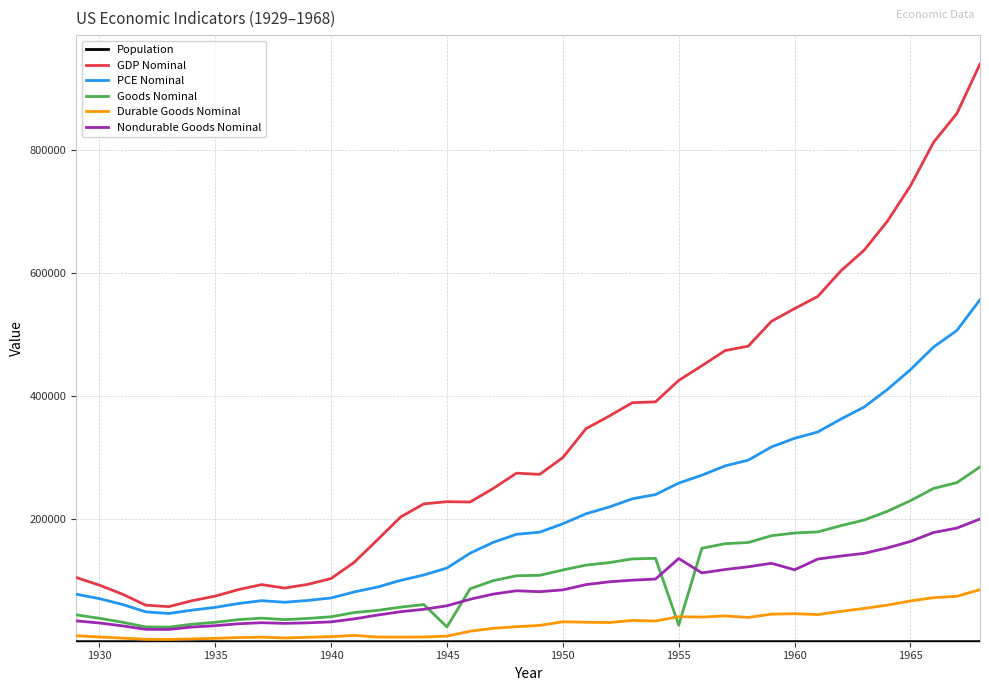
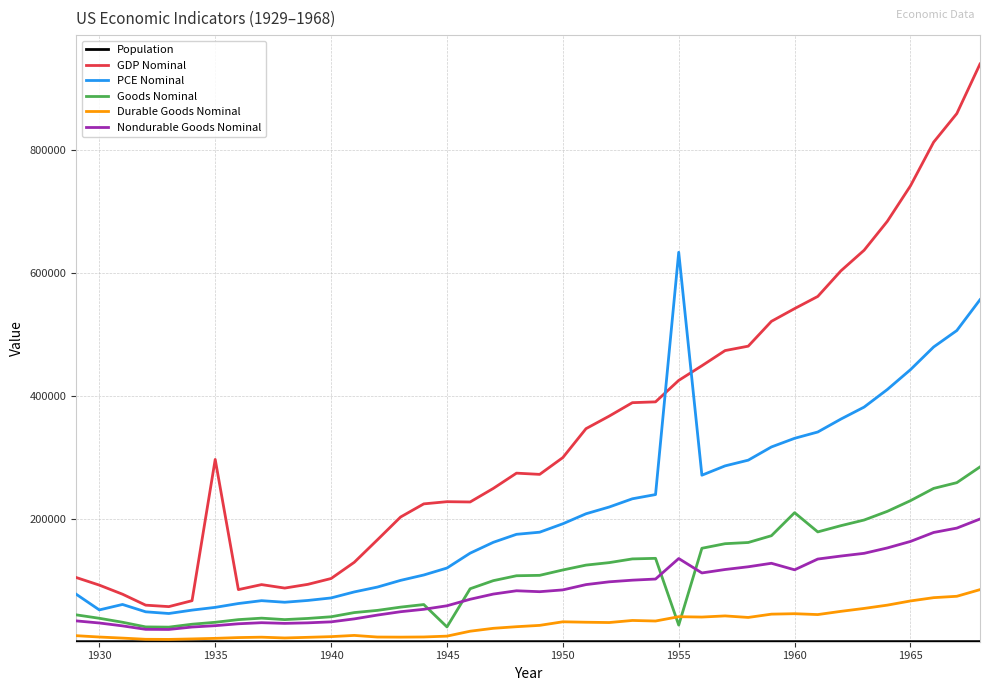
PCE Nominal, 1930: 70000 -> 50000
GDP Nominal, 1935: 70000 -> 300000
PCE Nominal, 1955: 260000 -> 630000
Goods Nominal, 1960: 180000 -> 210000
